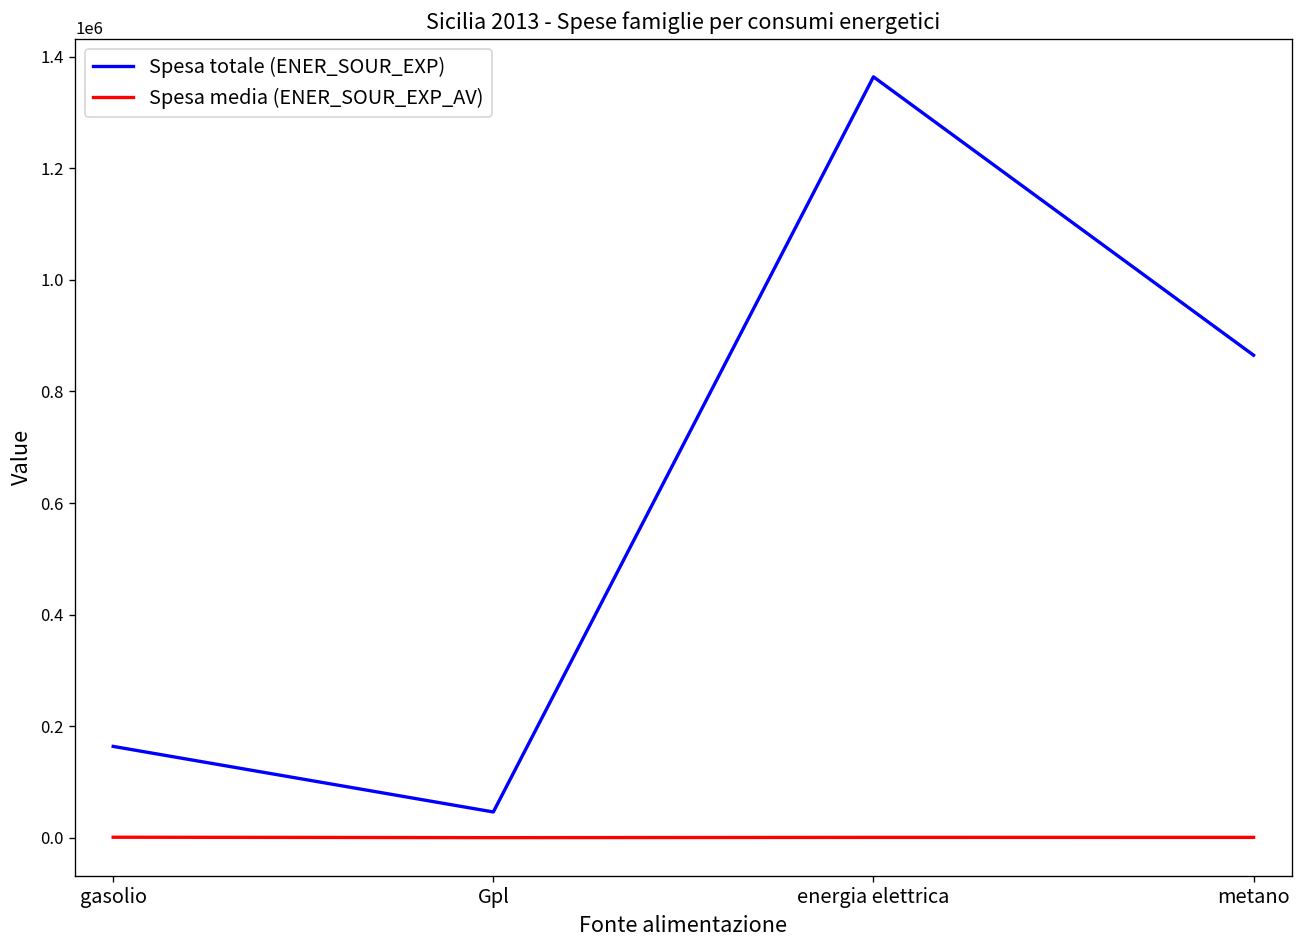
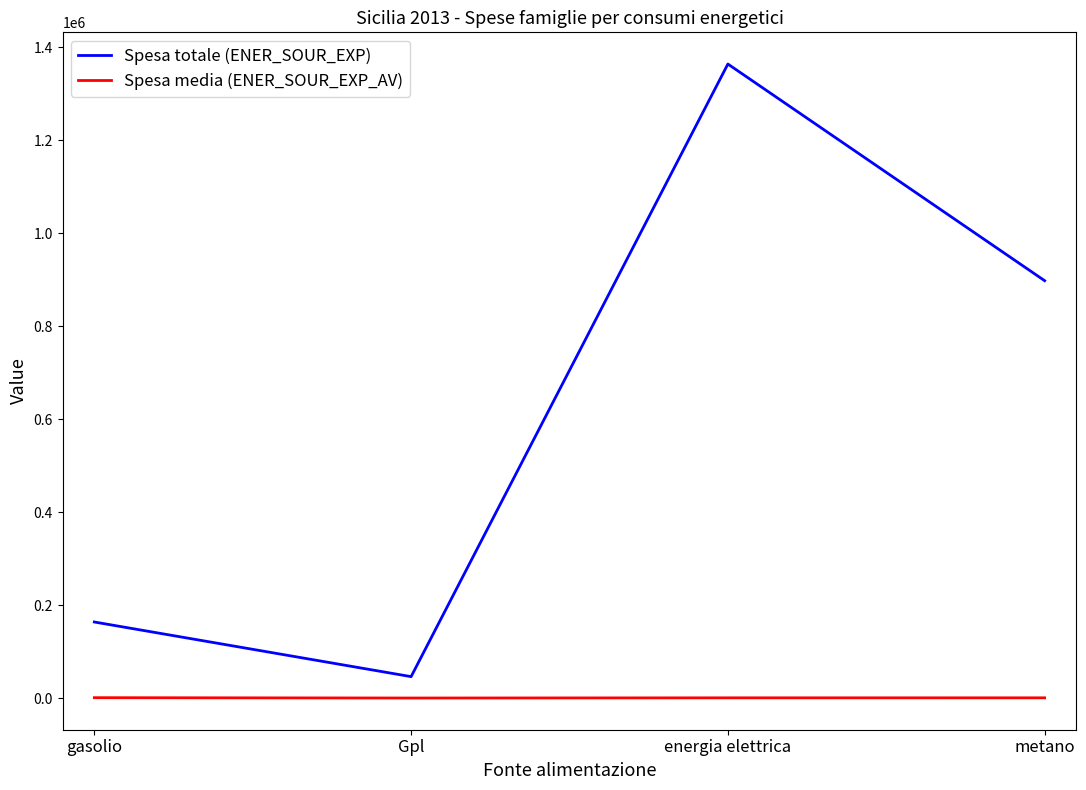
Spesa totale (ENER_SOUR_EXP), metano: 860000 -> 900000
